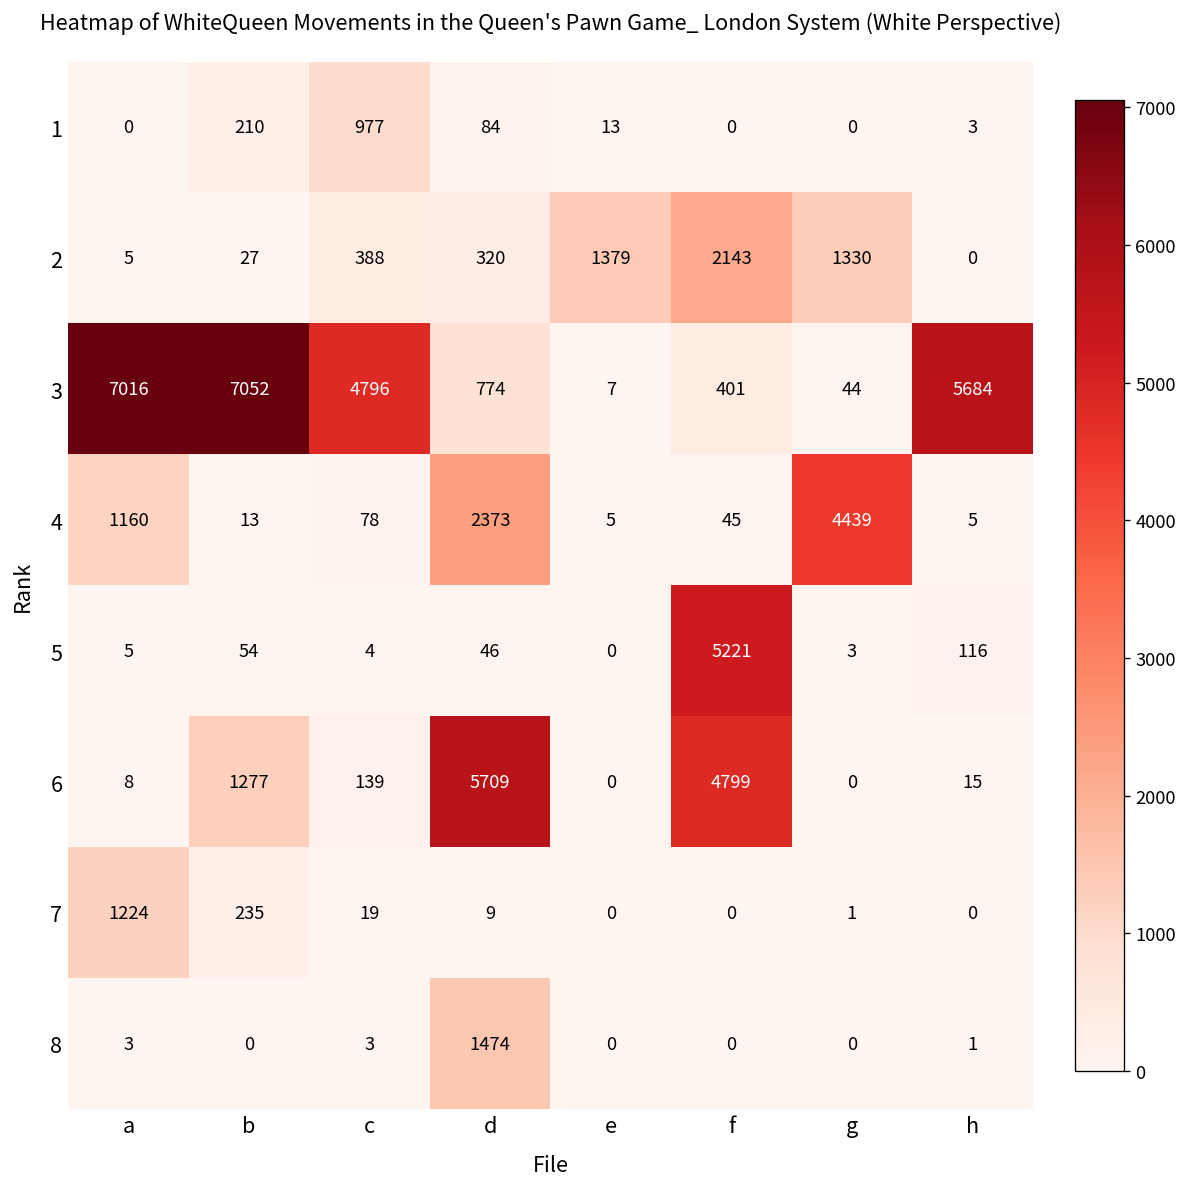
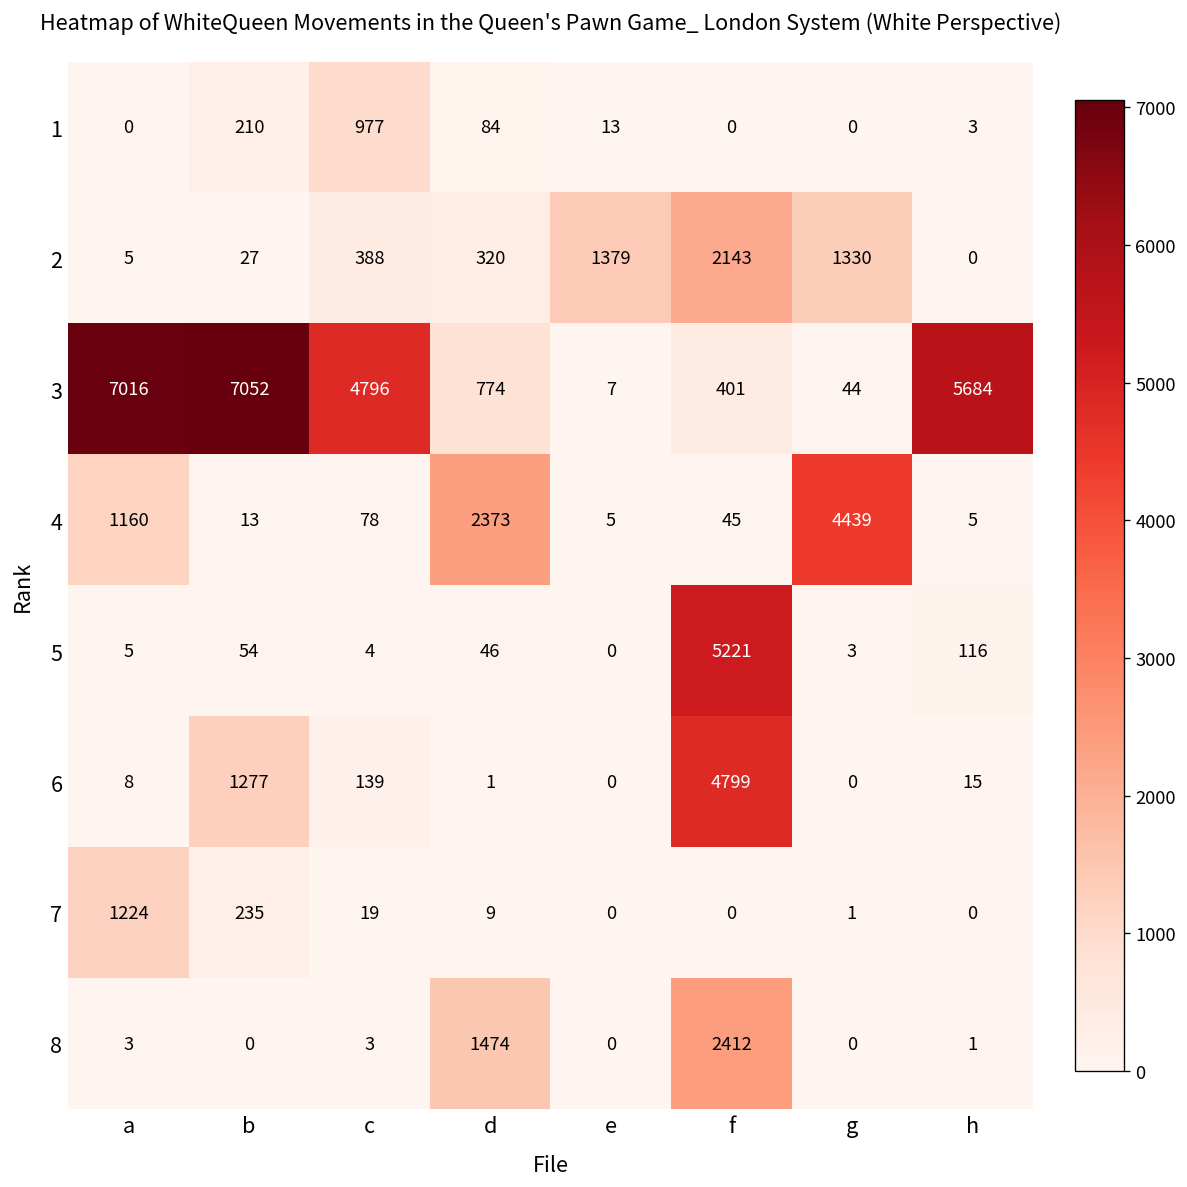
6, d: 5709 -> 1
8, f: 0 -> 2412
